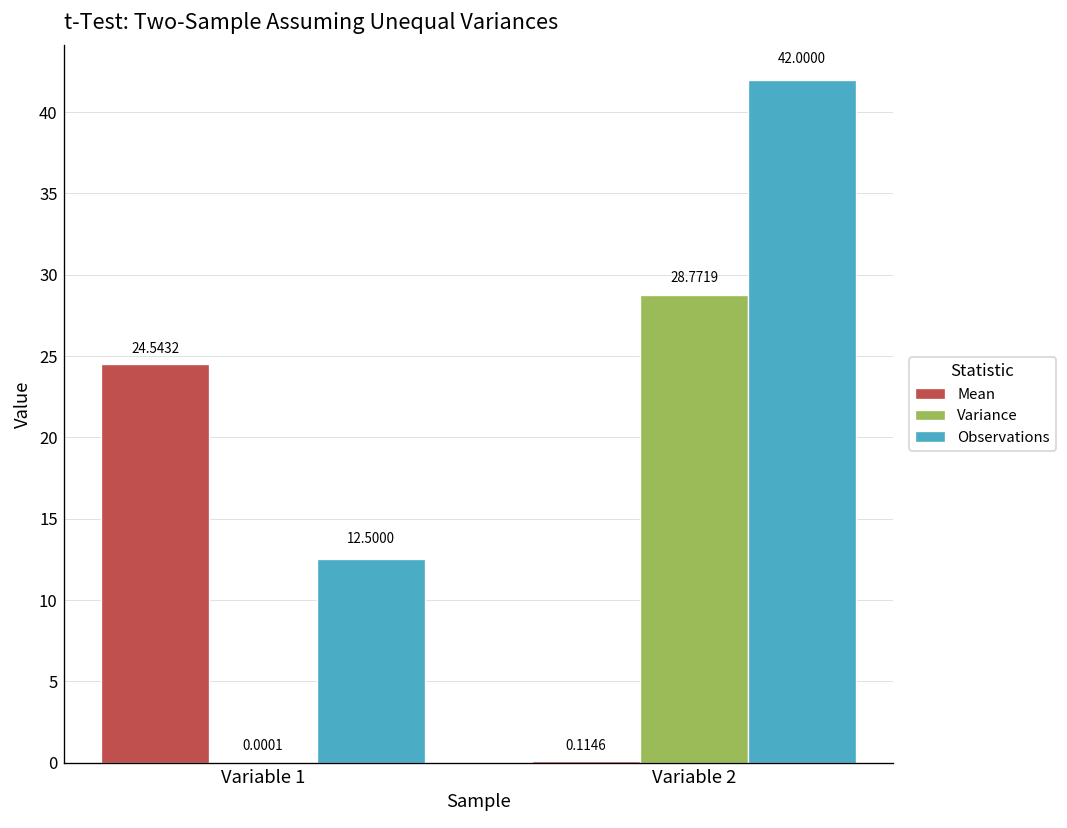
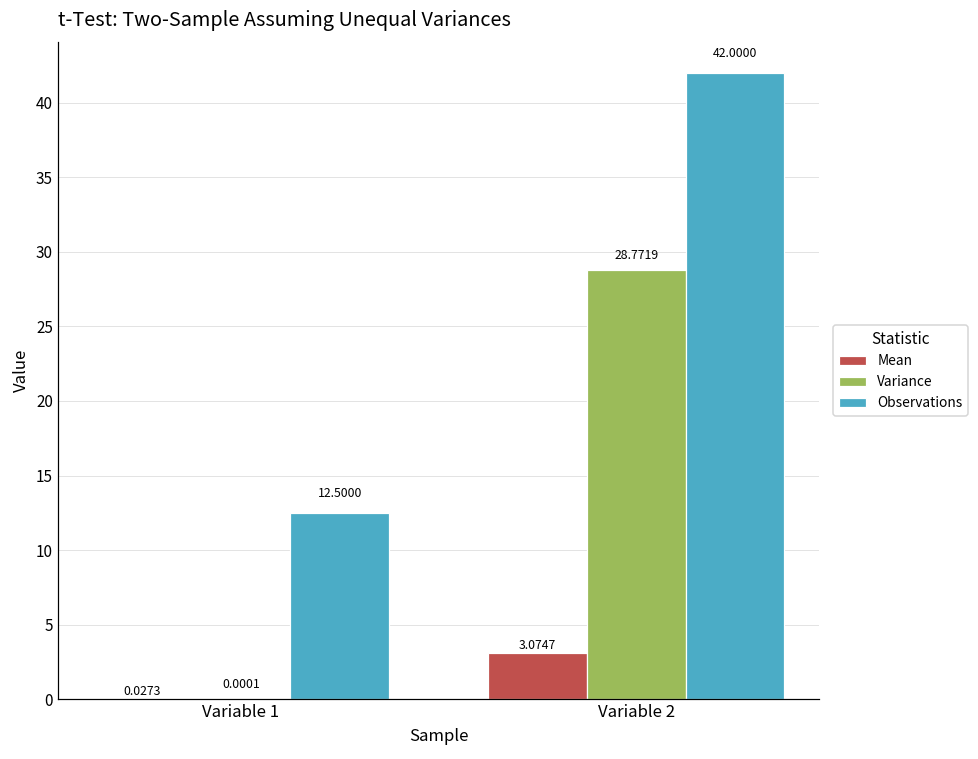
Mean, Variable 1: 24.5432 -> 0.0273
Mean, Variable 2: 0.1146 -> 3.0747
